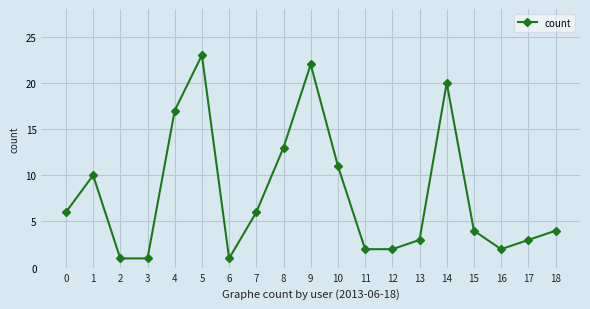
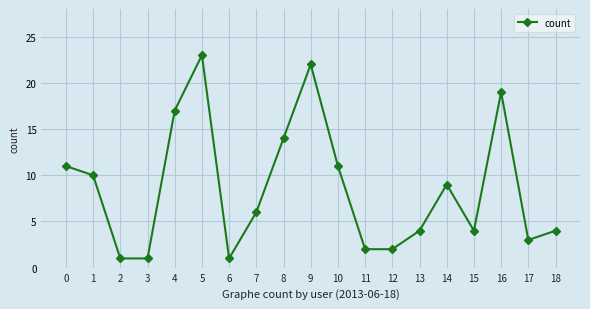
0: 6 -> 11
8: 13 -> 14
13: 3 -> 4
14: 20 -> 9
16: 2 -> 19
